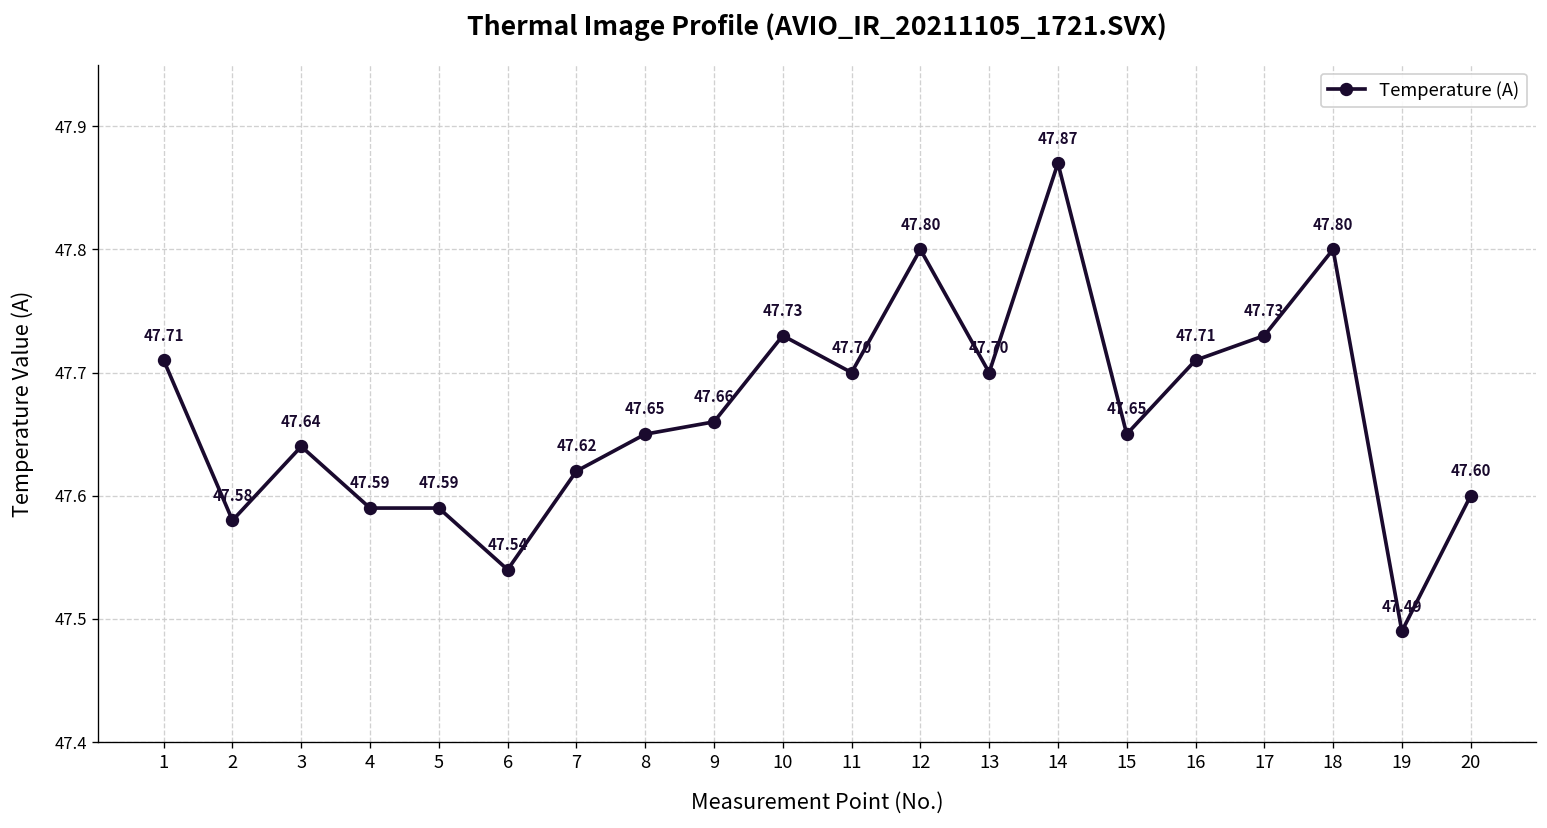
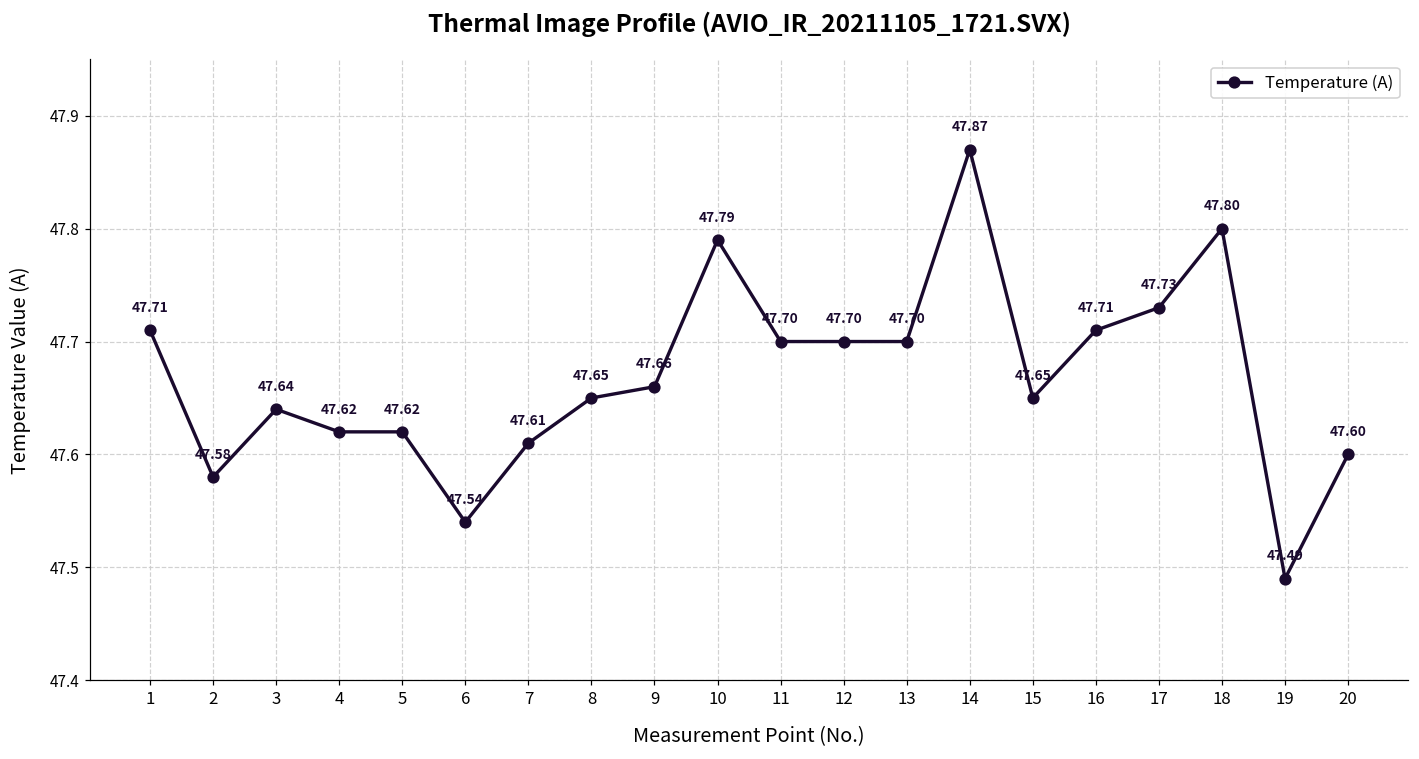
4: 47.59 -> 47.62
5: 47.59 -> 47.62
7: 47.62 -> 47.61
10: 47.73 -> 47.79
12: 47.80 -> 47.70
